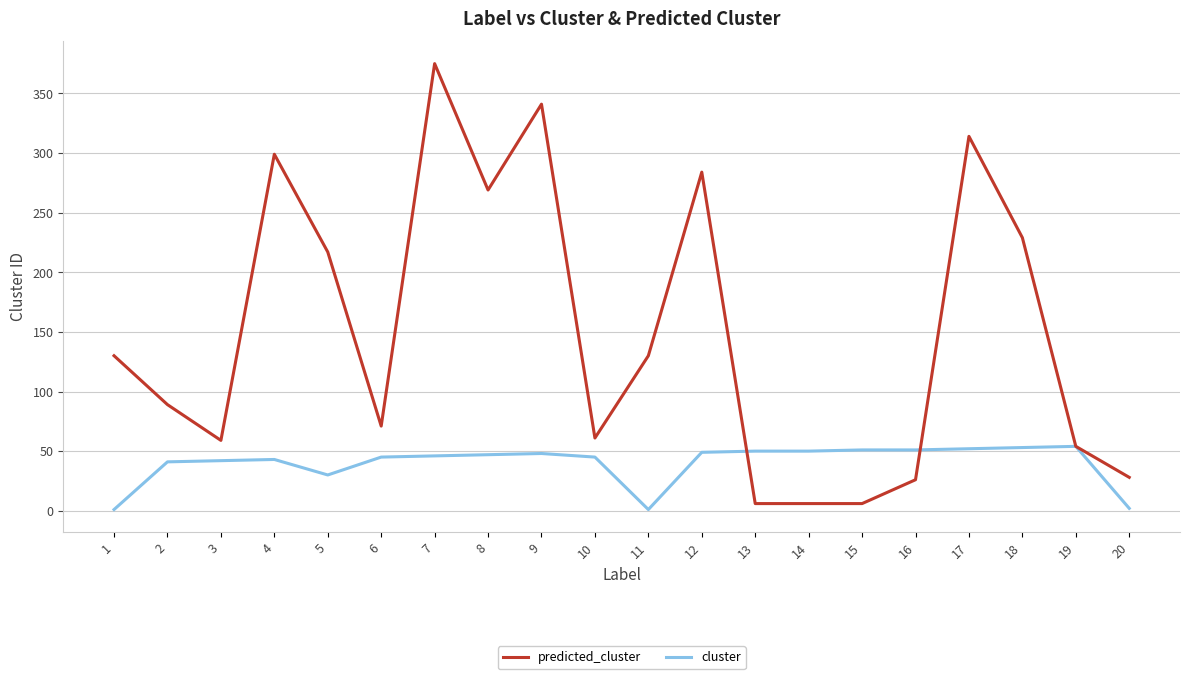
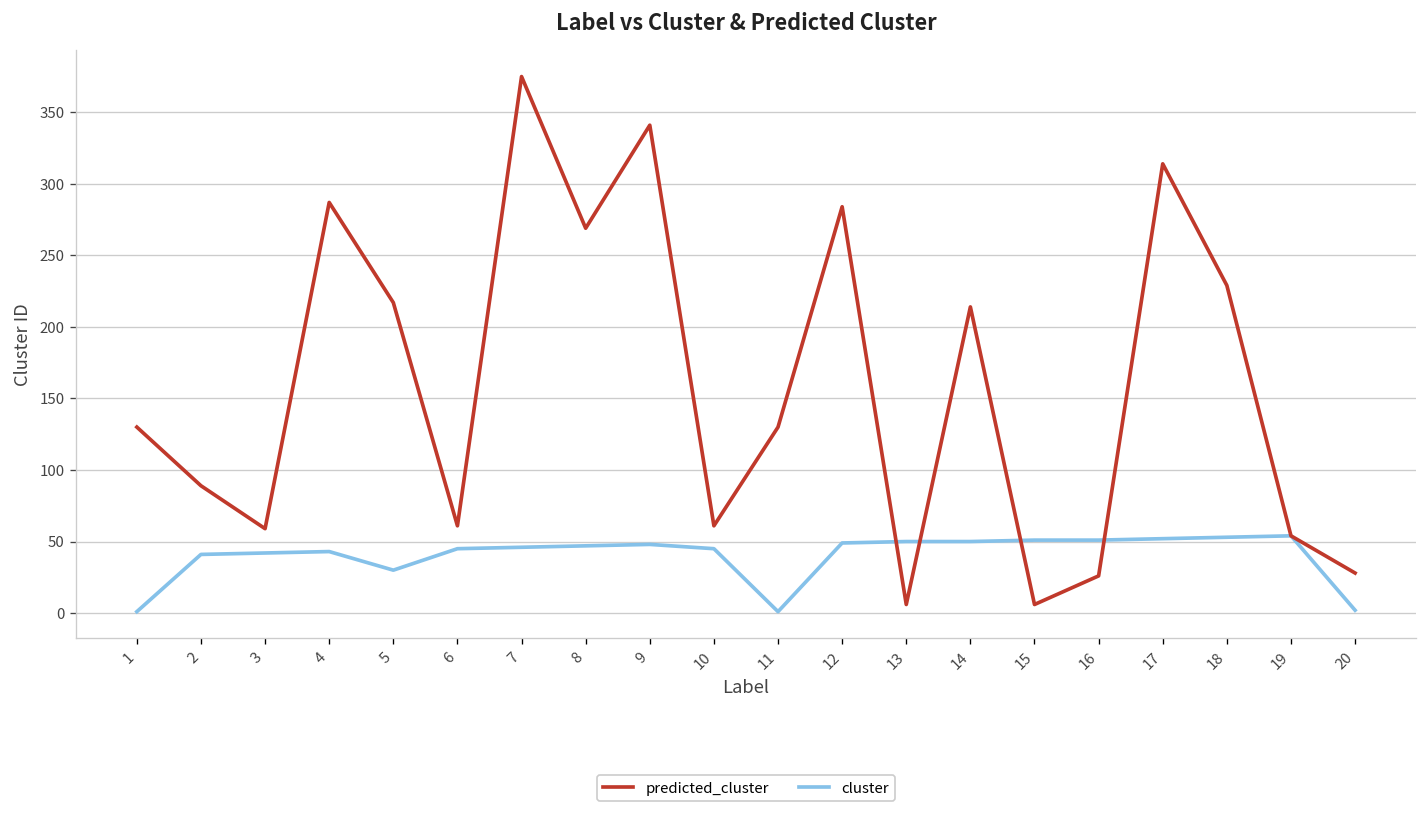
predicted_cluster, 4: 299 -> 287
predicted_cluster, 6: 71 -> 61
predicted_cluster, 14: 6 -> 214
